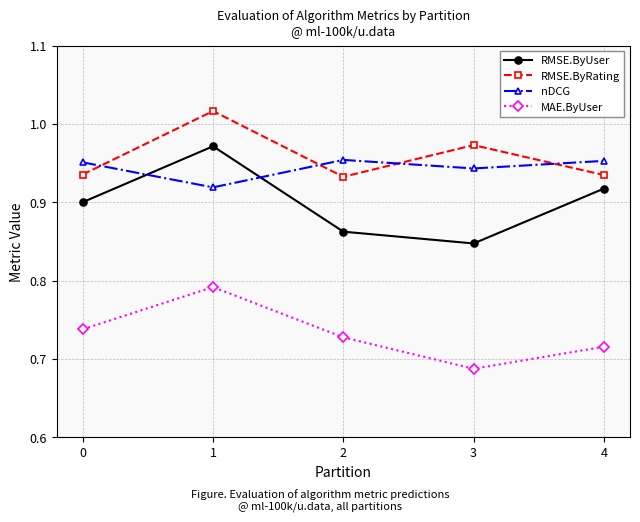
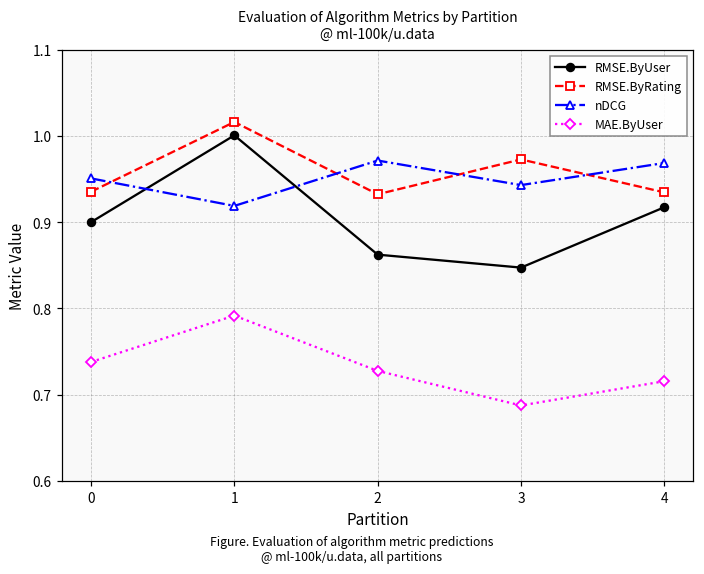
RMSE.ByUser, 1: 0.97 -> 1.00
nDCG, 2: 0.95 -> 0.97
nDCG, 4: 0.95 -> 0.97
